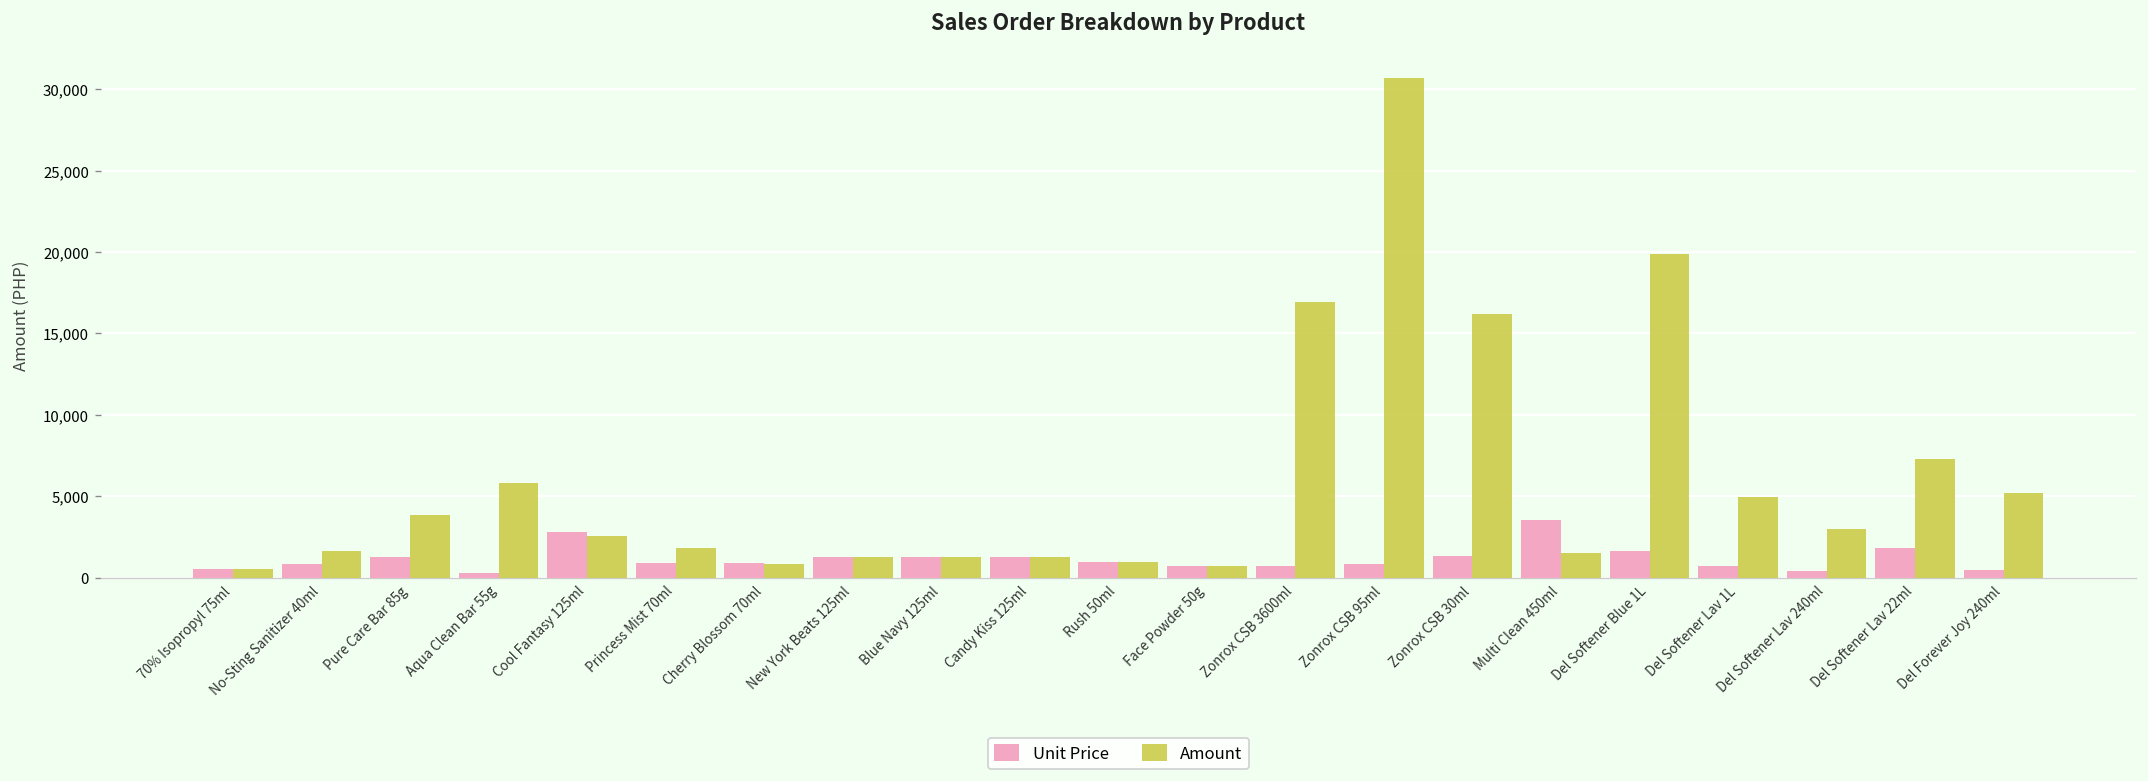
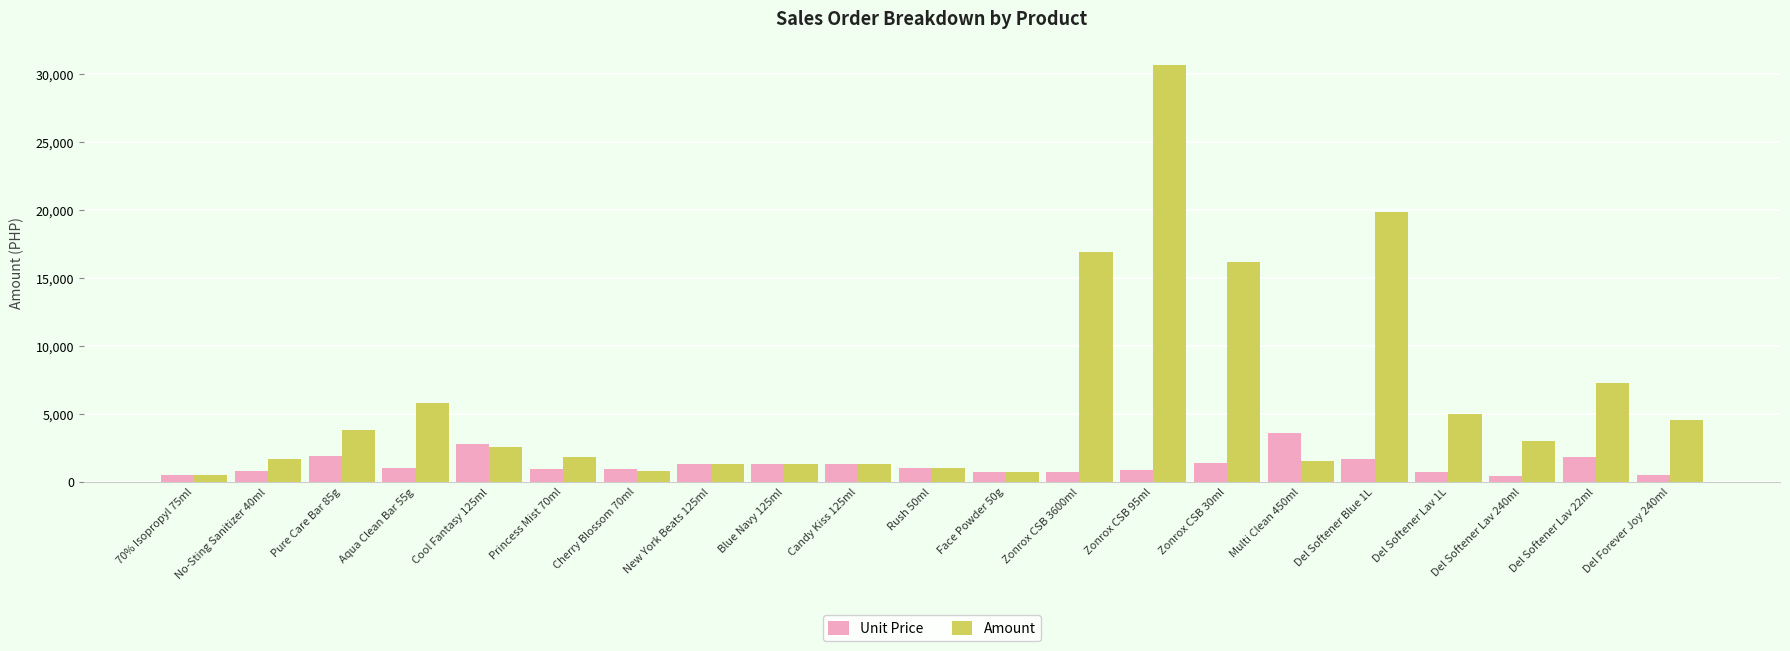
Unit Price, Pure Care Bar 85g: 1,300 -> 1,900
Unit Price, Aqua Clean Bar 55g: 300 -> 1,000
Amount, Del Forever Joy 240ml: 5,200 -> 4,600
